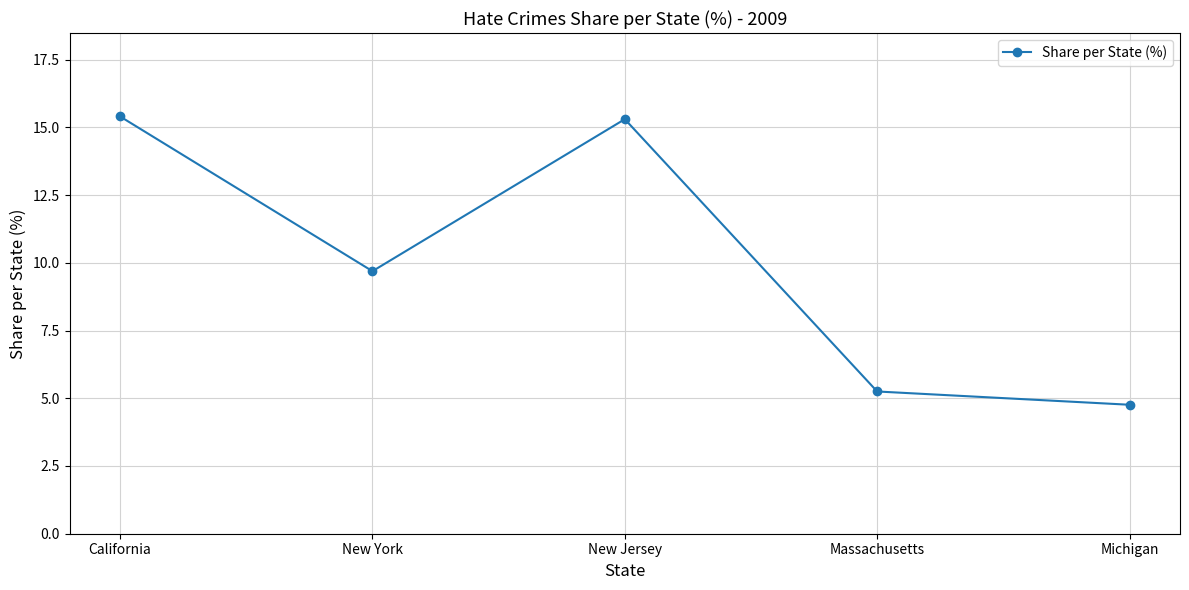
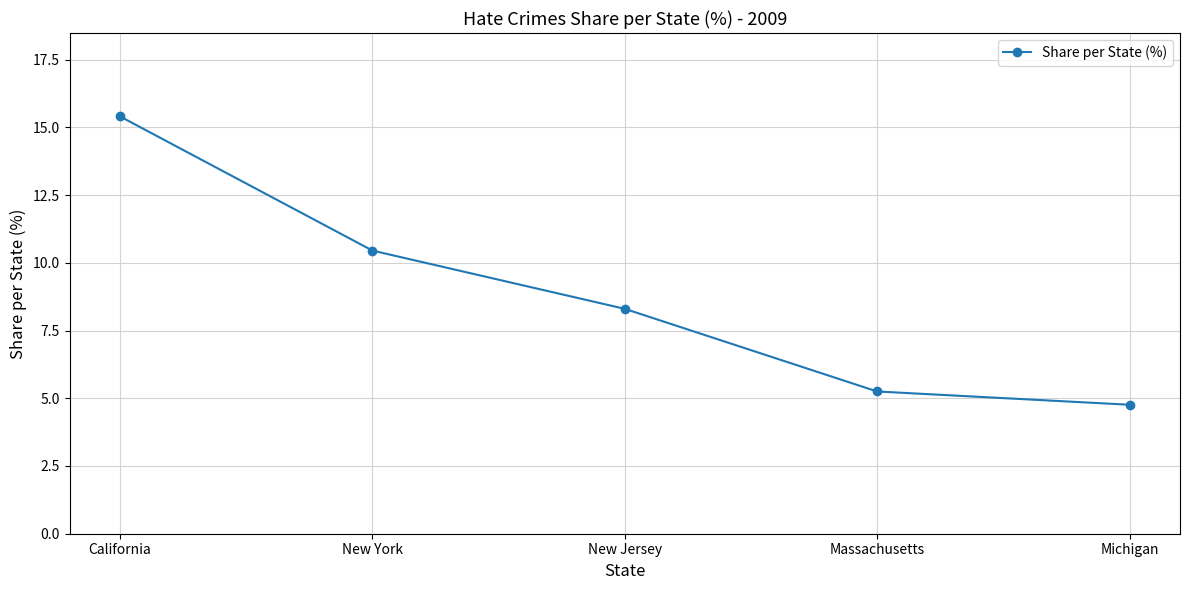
New York: 9.7 -> 10.5
New Jersey: 15.3 -> 8.3
